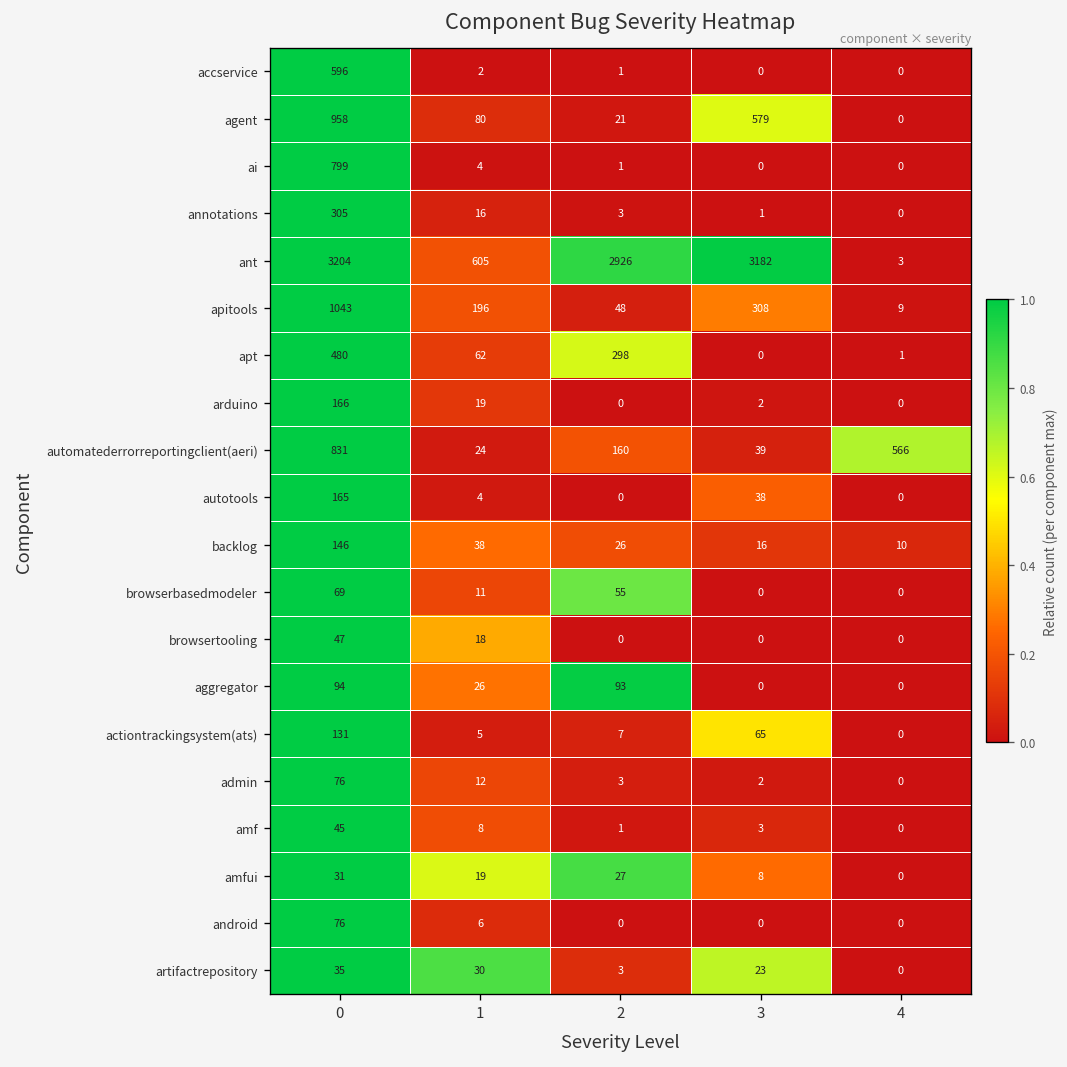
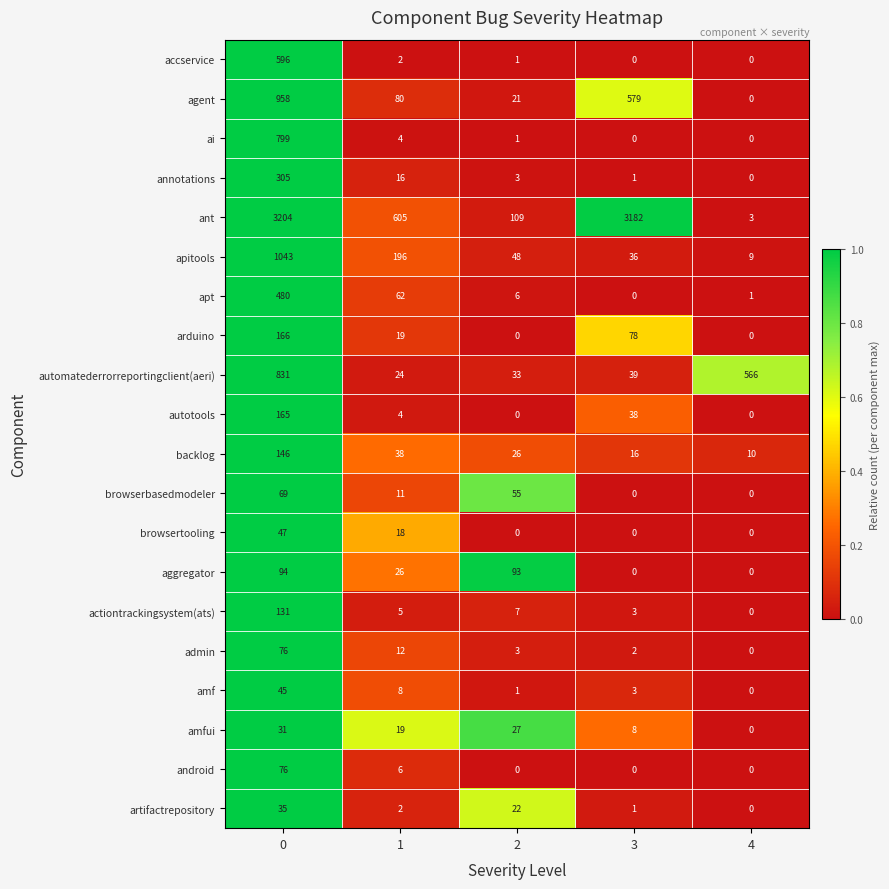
ant, 2: 2926 -> 109
apitools, 3: 308 -> 36
apt, 2: 298 -> 6
arduino, 3: 2 -> 78
automatederrorreportingclient(aeri), 2: 160 -> 33
actiontrackingsystem(ats), 3: 65 -> 3
artifactrepository, 1: 30 -> 2
artifactrepository, 2: 3 -> 22
artifactrepository, 3: 23 -> 1
